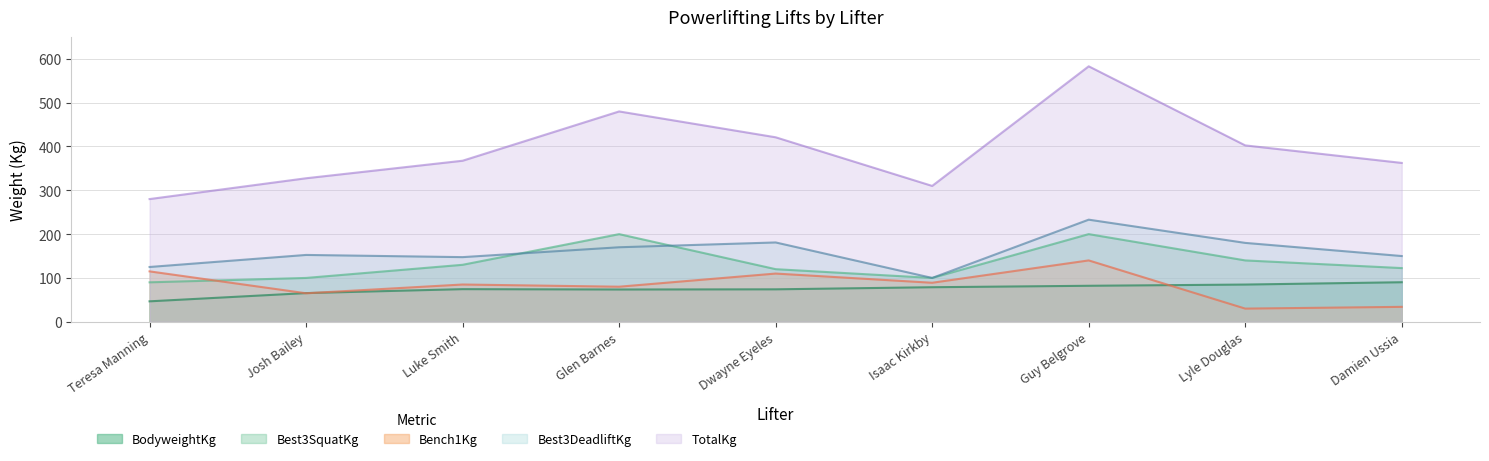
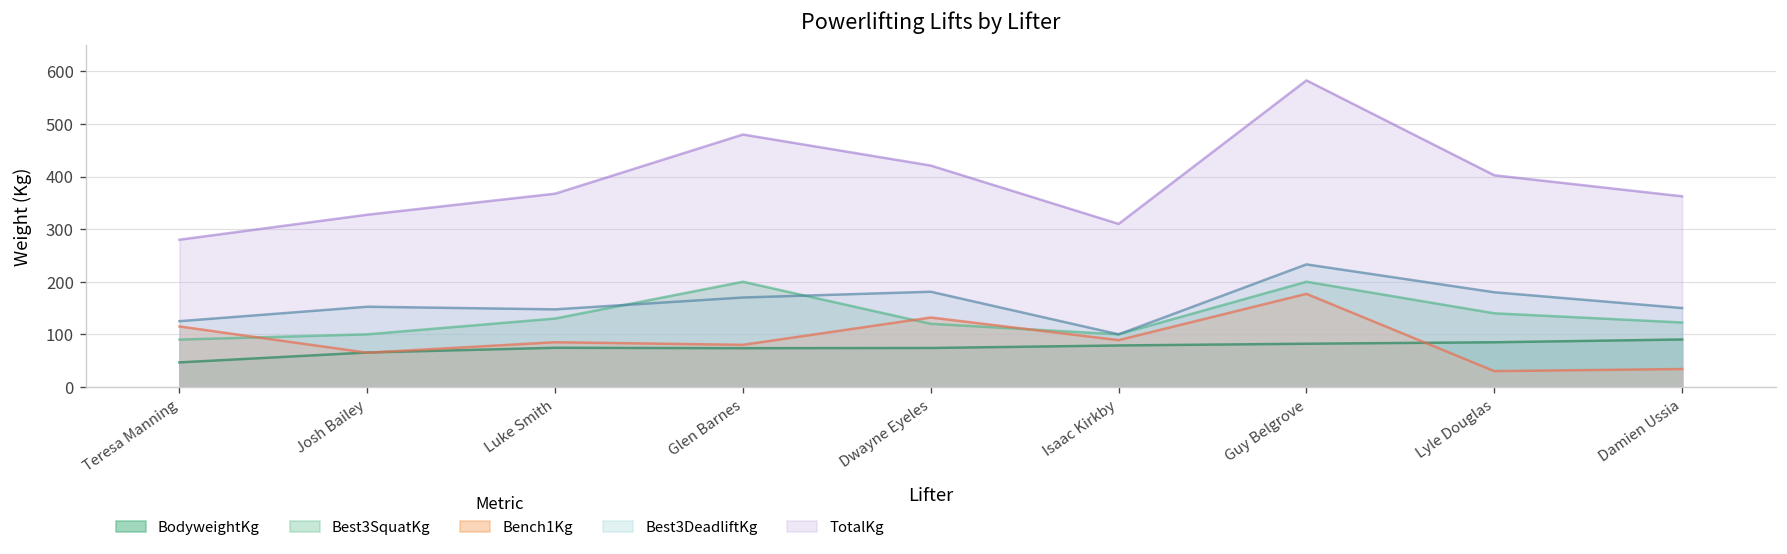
Bench1Kg, Dwayne Eyeles: 110 -> 130
Bench1Kg, Guy Belgrove: 140 -> 180
